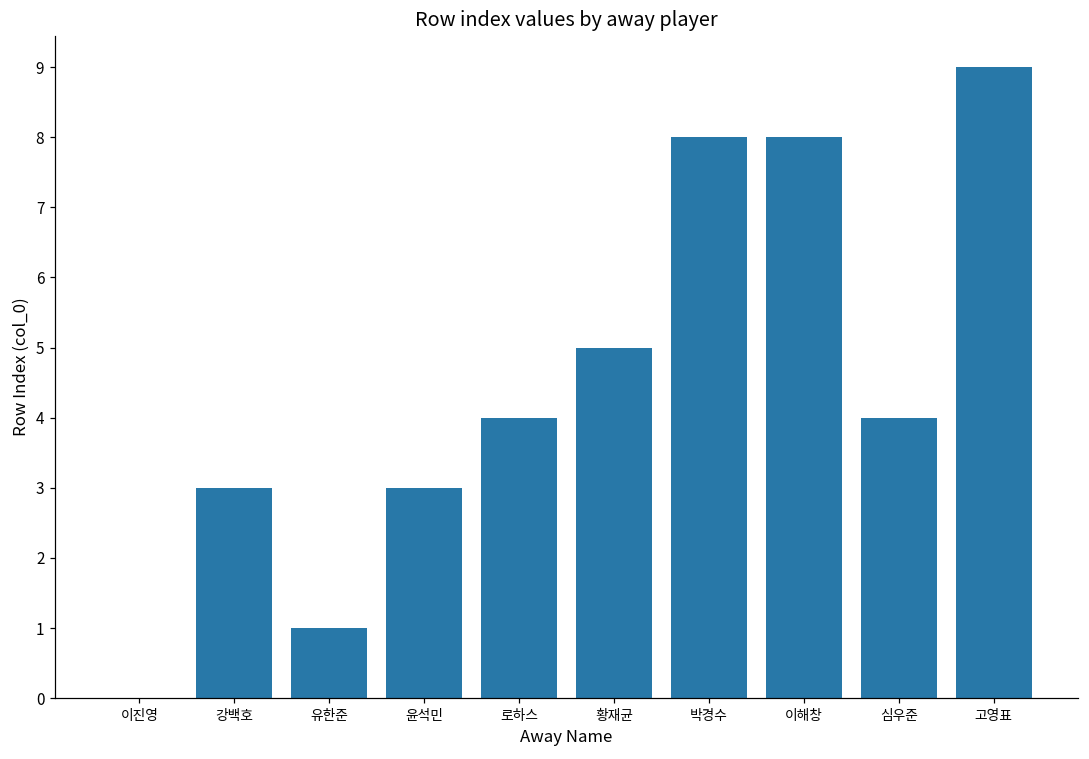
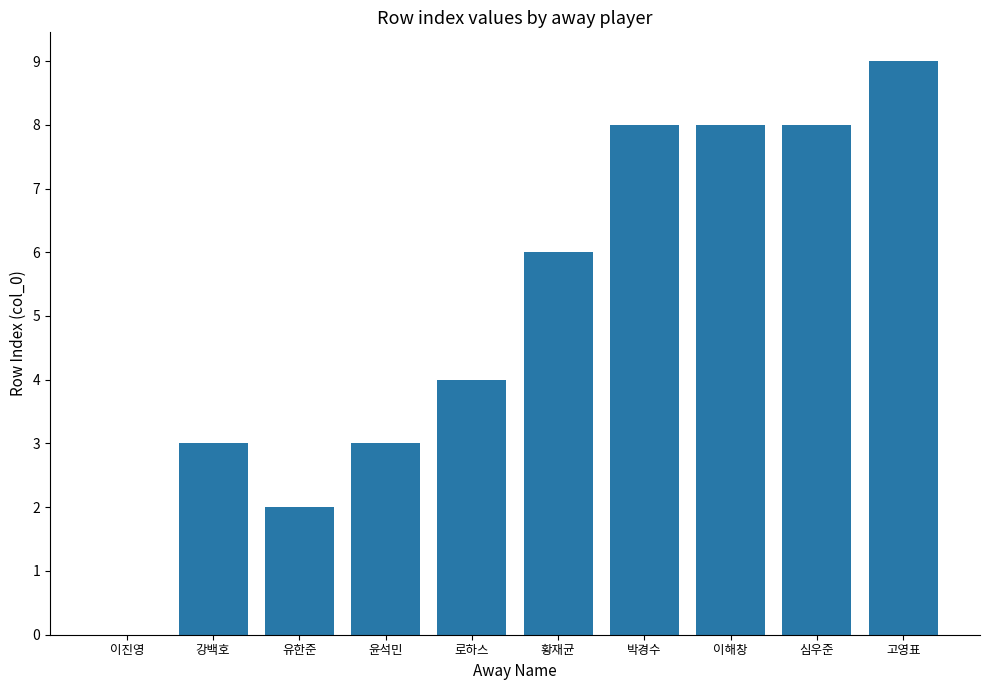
유한준: 1 -> 2
황재균: 5 -> 6
심우준: 4 -> 8
